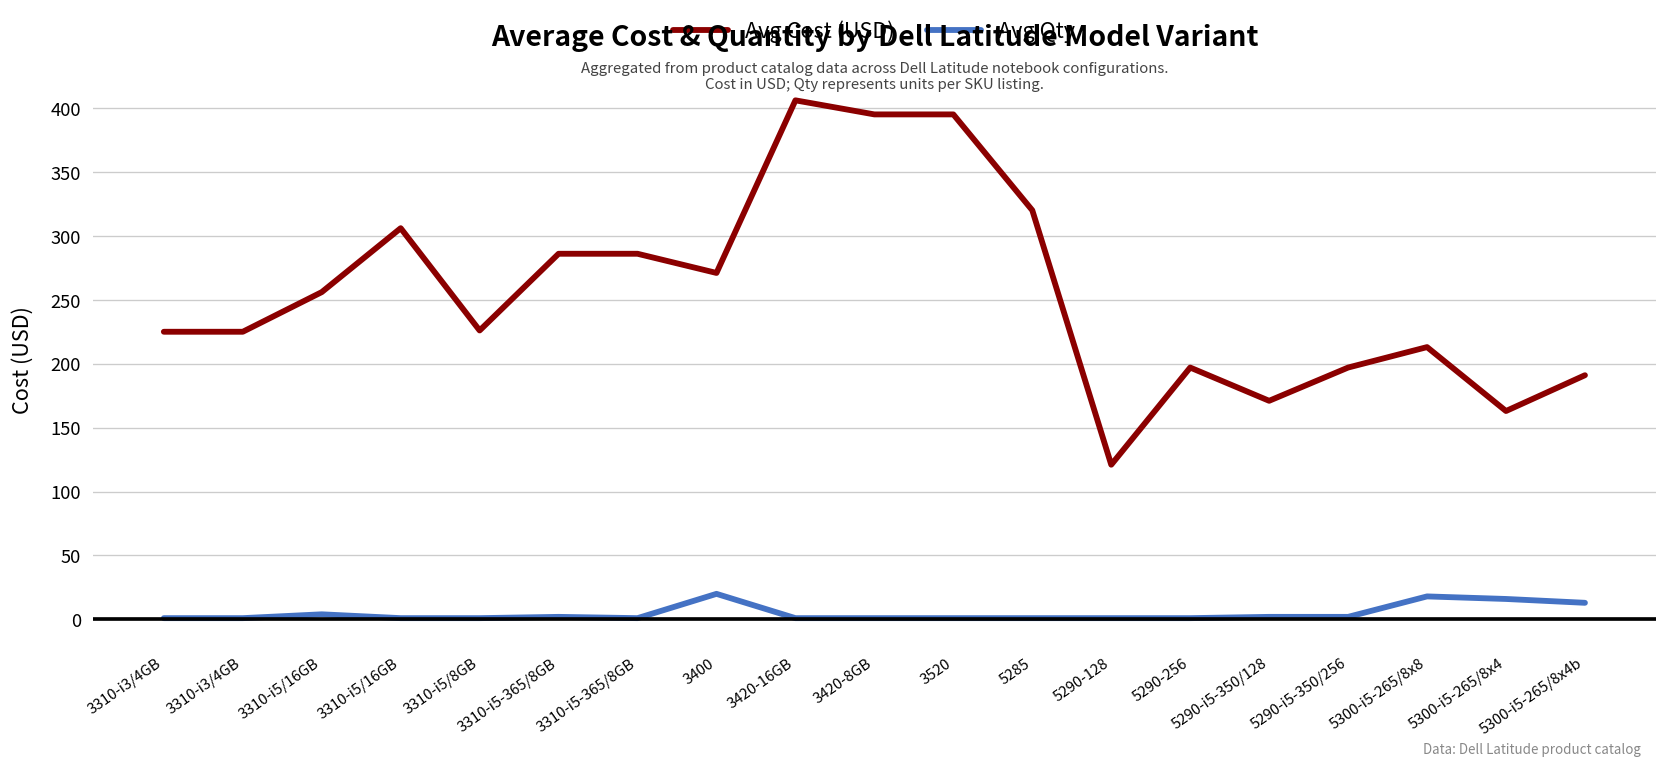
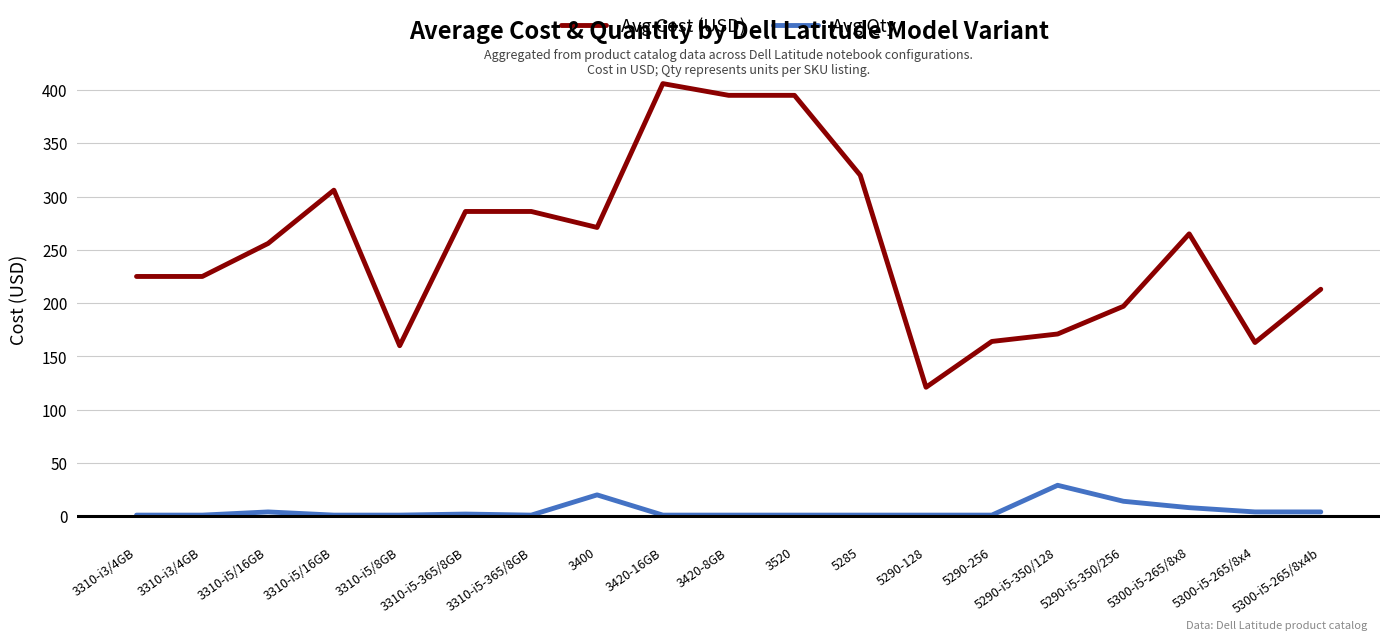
Avg Cost (USD), 3310-i5/8GB: 226 -> 160
Avg Cost (USD), 5290-256: 197 -> 164
Avg Qty, 5290-i5-350/128: 2 -> 29
Avg Qty, 5290-i5-350/256: 2 -> 14
Avg Cost (USD), 5300-i5-265/8x8: 213 -> 265
Avg Qty, 5300-i5-265/8x8: 18 -> 8
Avg Qty, 5300-i5-265/8x4: 16 -> 4
Avg Cost (USD), 5300-i5-265/8x4b: 191 -> 213
Avg Qty, 5300-i5-265/8x4b: 13 -> 4
